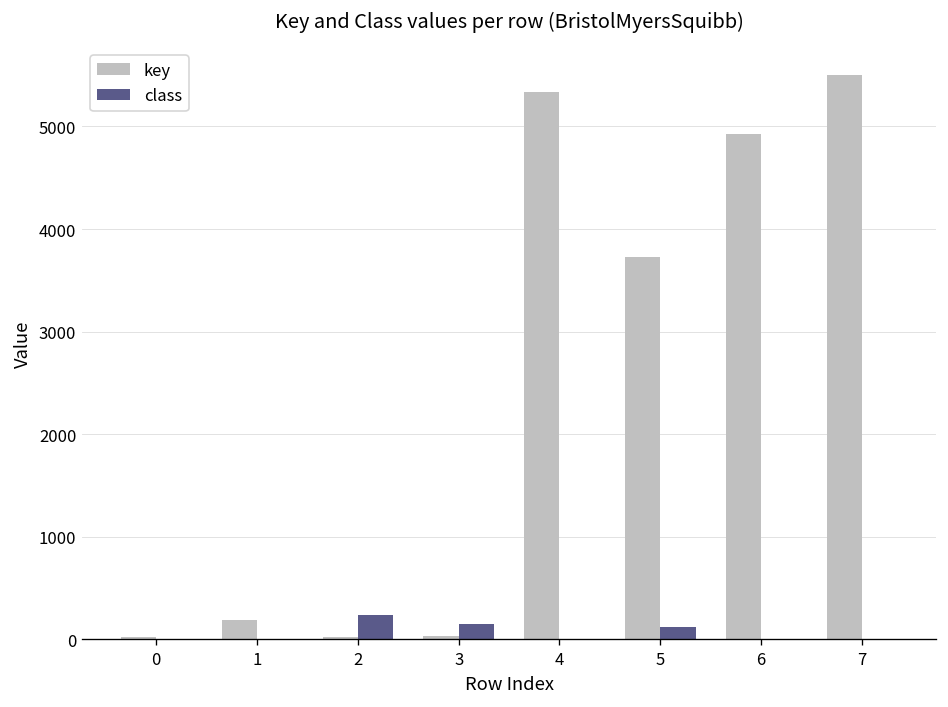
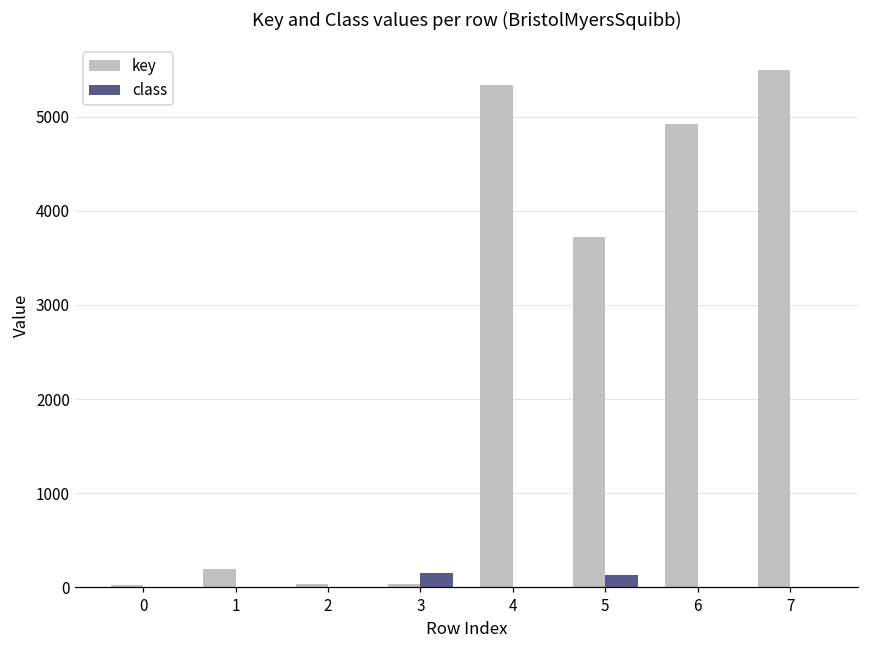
class, 2: 200 -> 0
